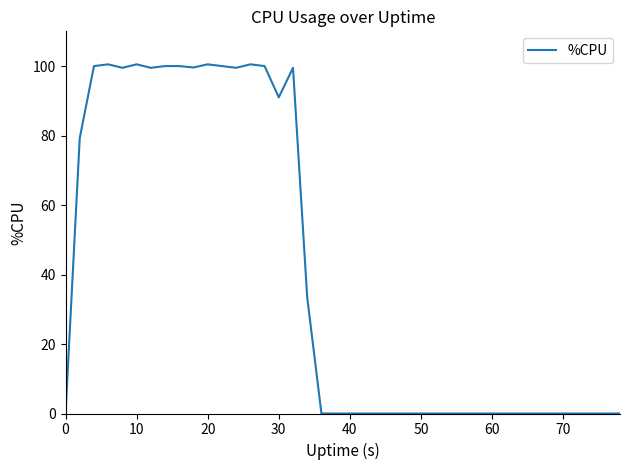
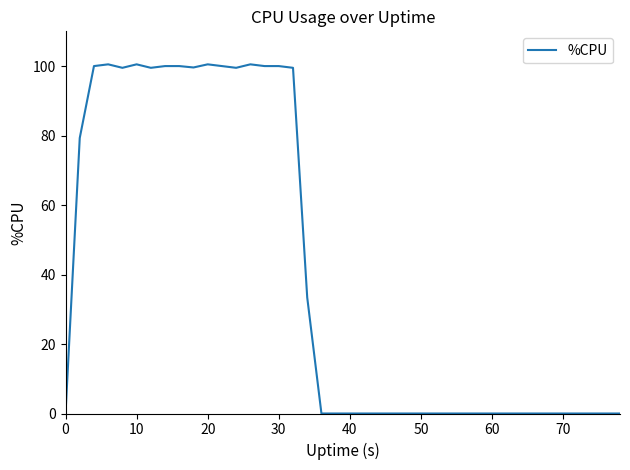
30: 91 -> 100
